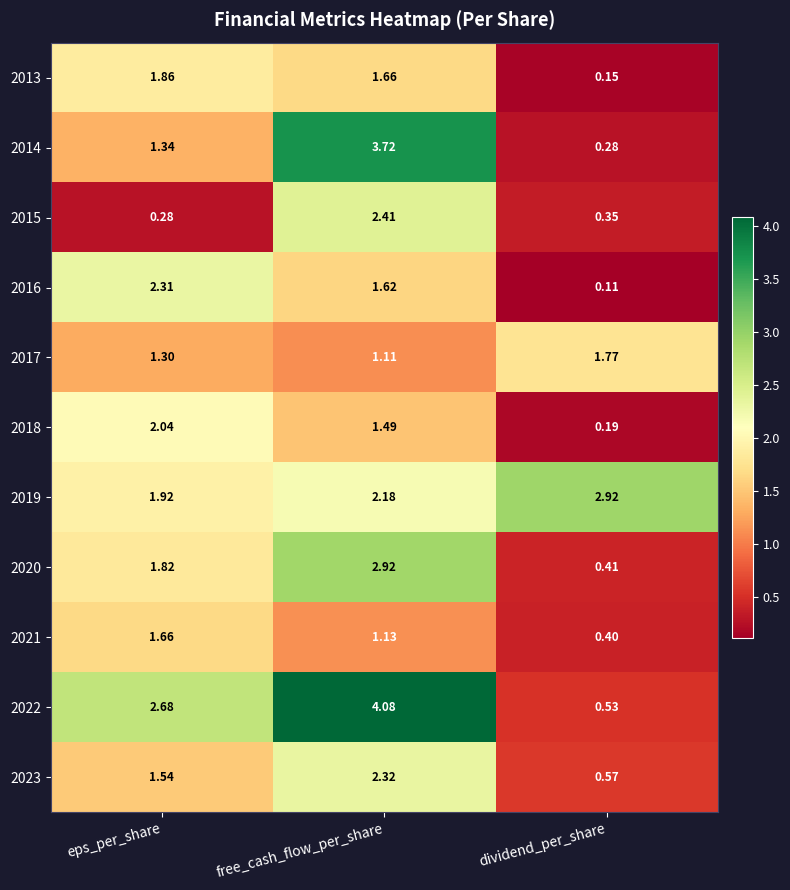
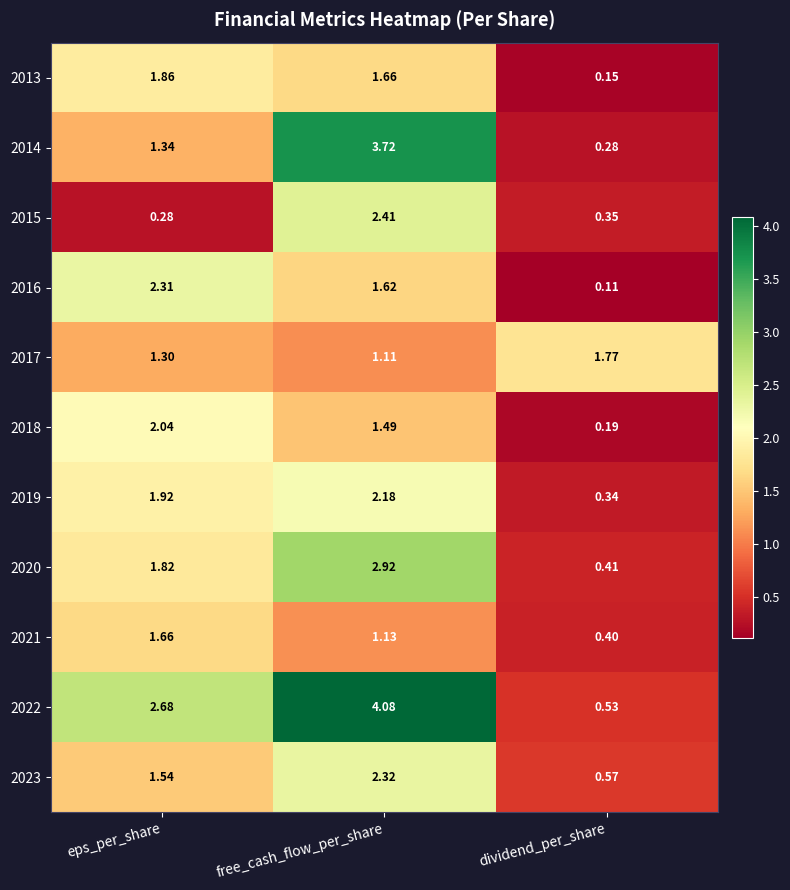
2019, dividend_per_share: 2.92 -> 0.34
